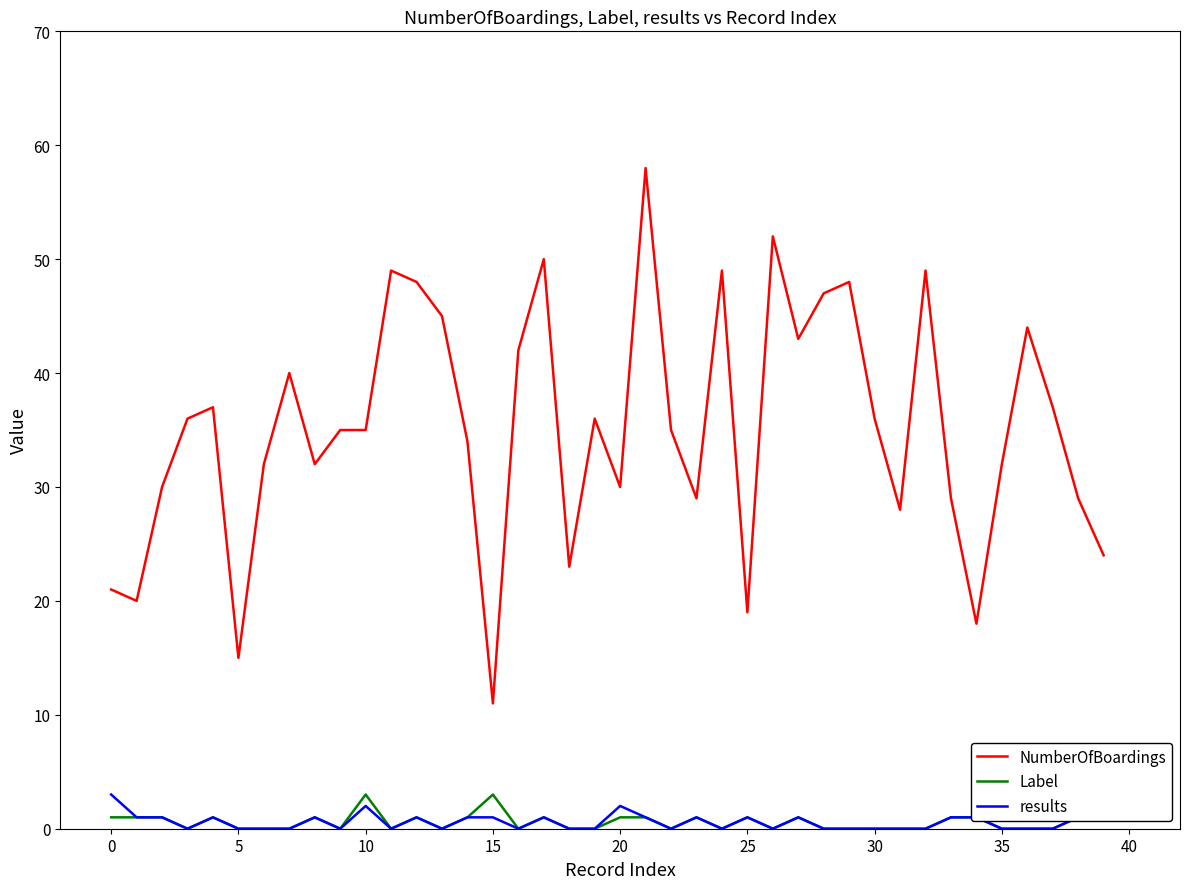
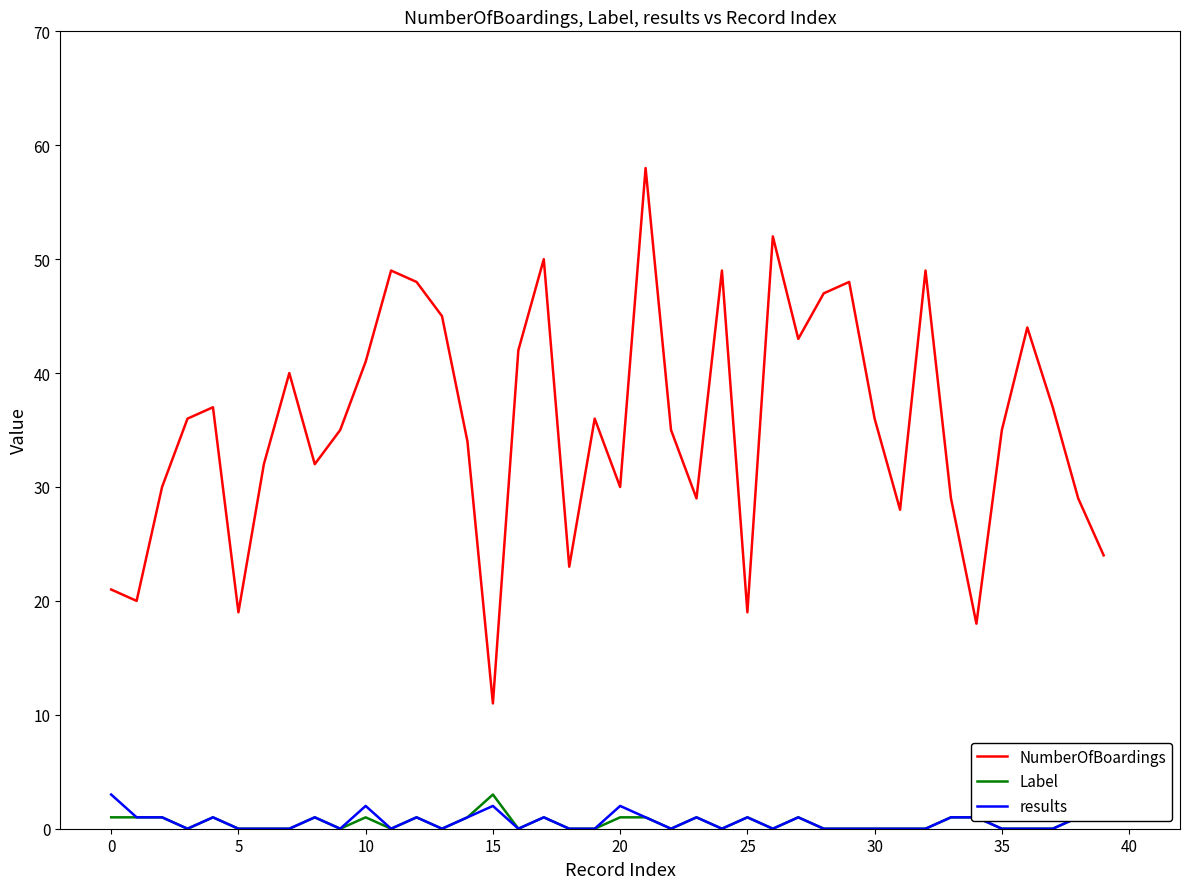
NumberOfBoardings, 5: 15 -> 19
NumberOfBoardings, 10: 35 -> 41
Label, 10: 3 -> 1
results, 15: 1 -> 2
NumberOfBoardings, 35: 32 -> 35
